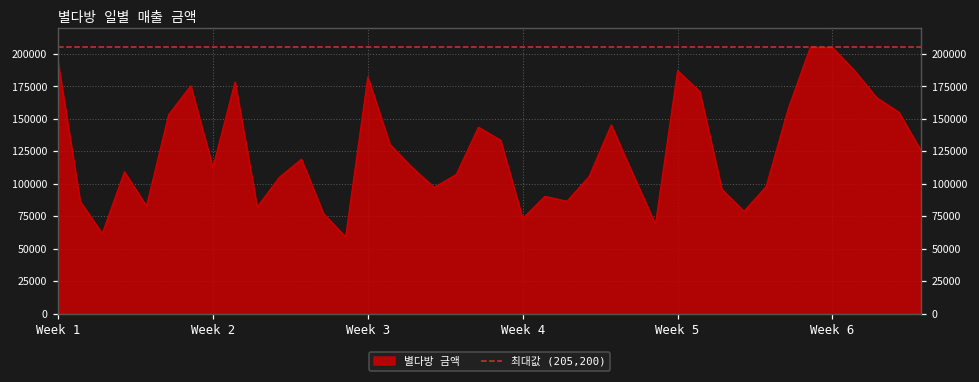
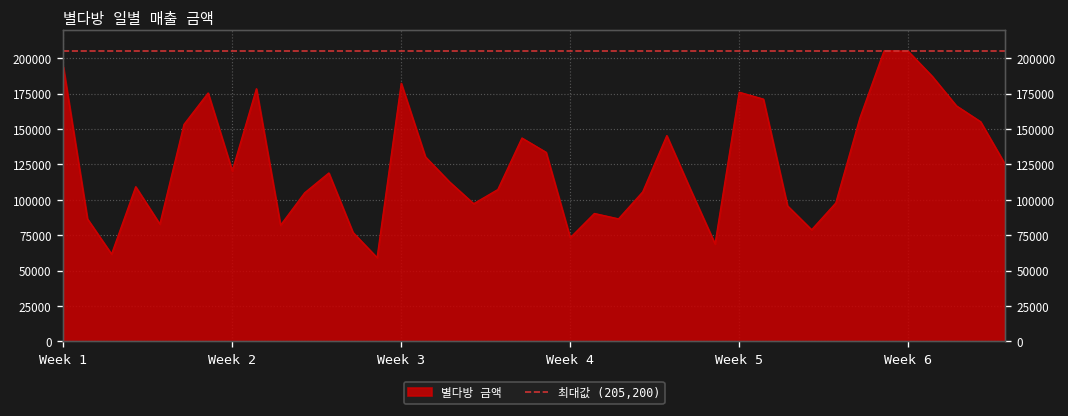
Week 2: 113000 -> 120000
Week 5: 187000 -> 176000
